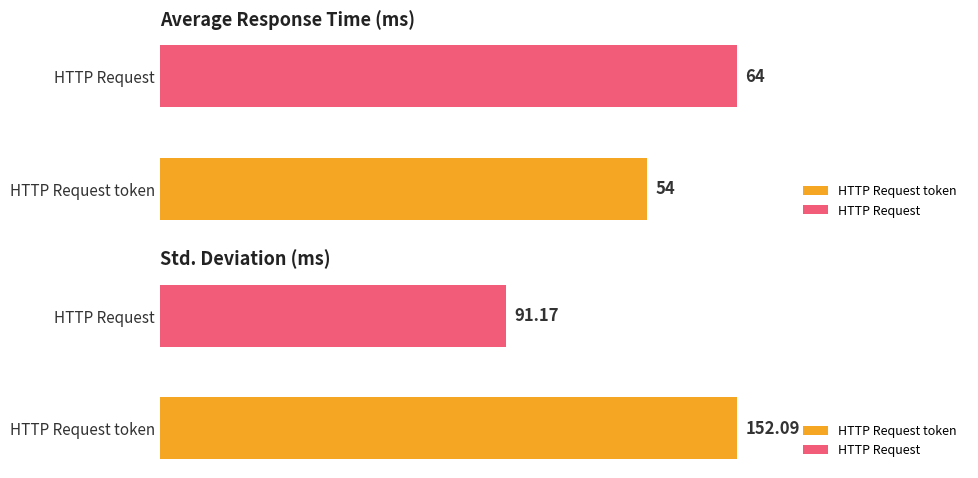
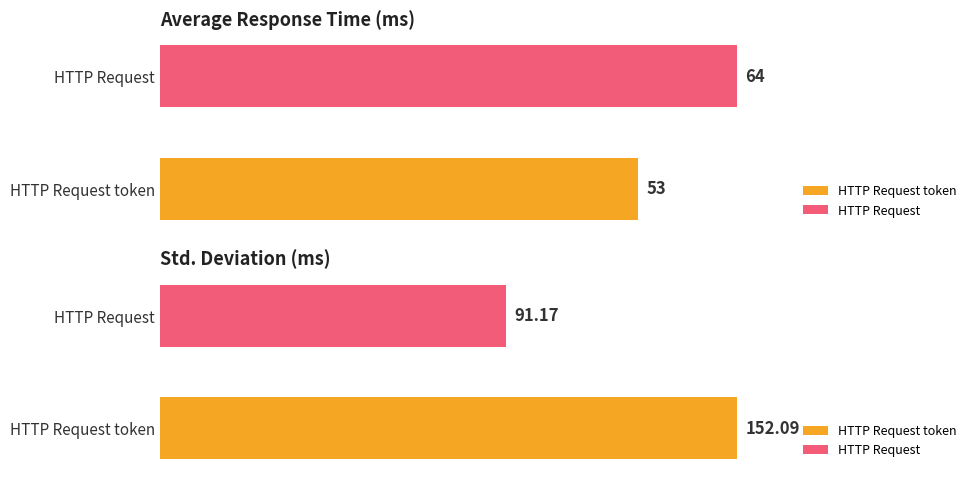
Average Response Time (ms), HTTP Request token: 54 -> 53
